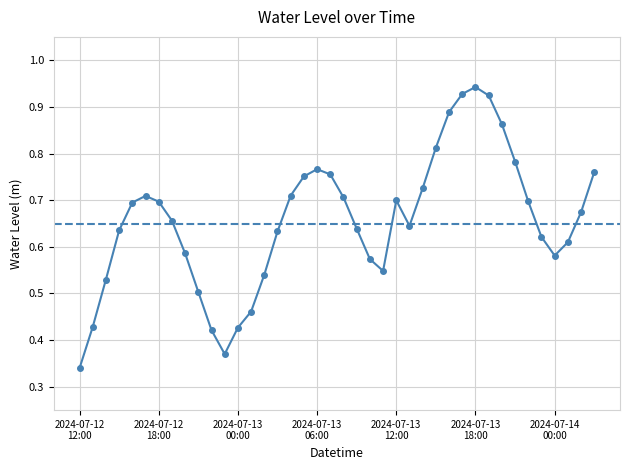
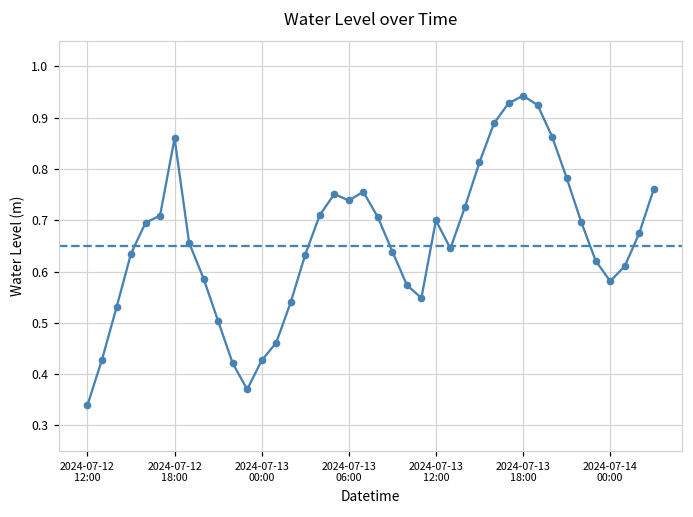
2024-07-12 18:00: 0.70 -> 0.86
2024-07-13 06:00: 0.77 -> 0.74
